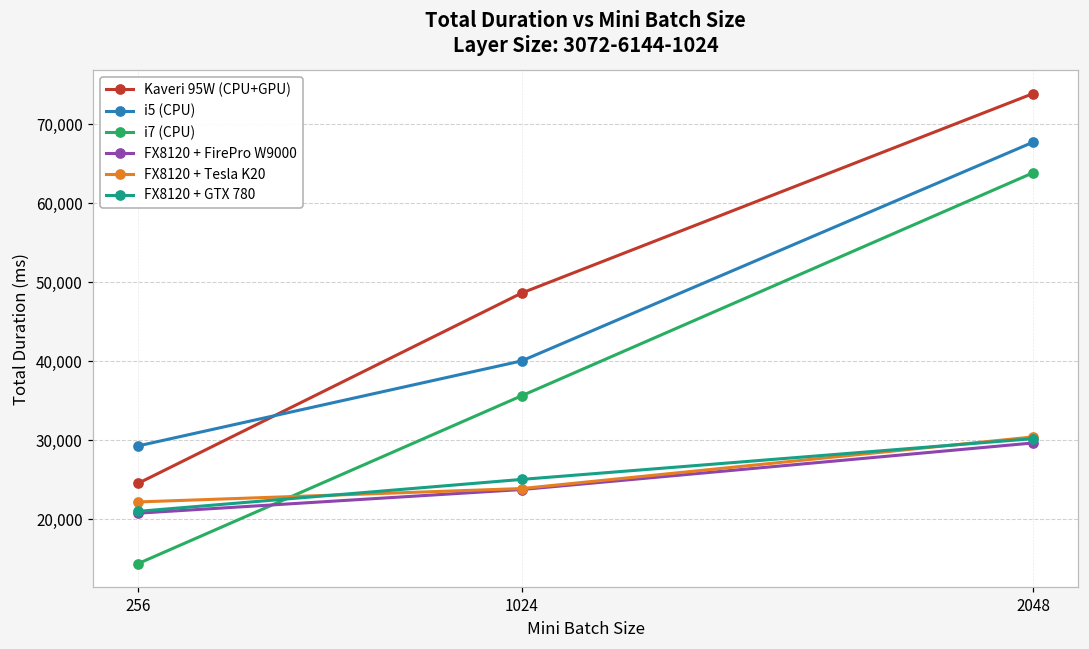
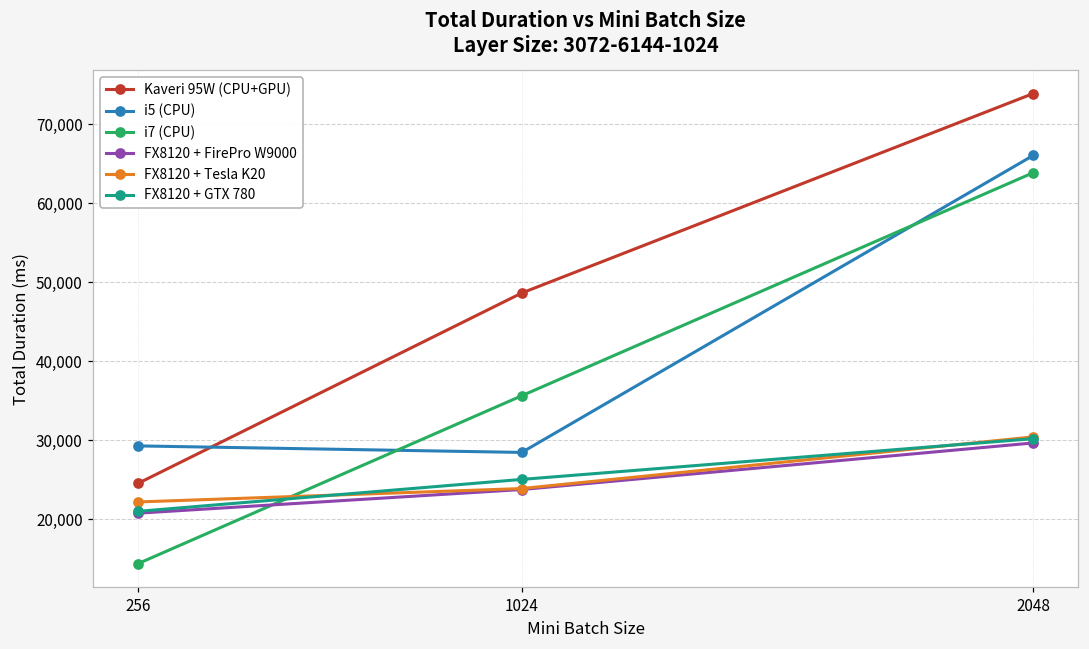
i5 (CPU), 1024: 40,000 -> 28,000
i5 (CPU), 2048: 68,000 -> 66,000
